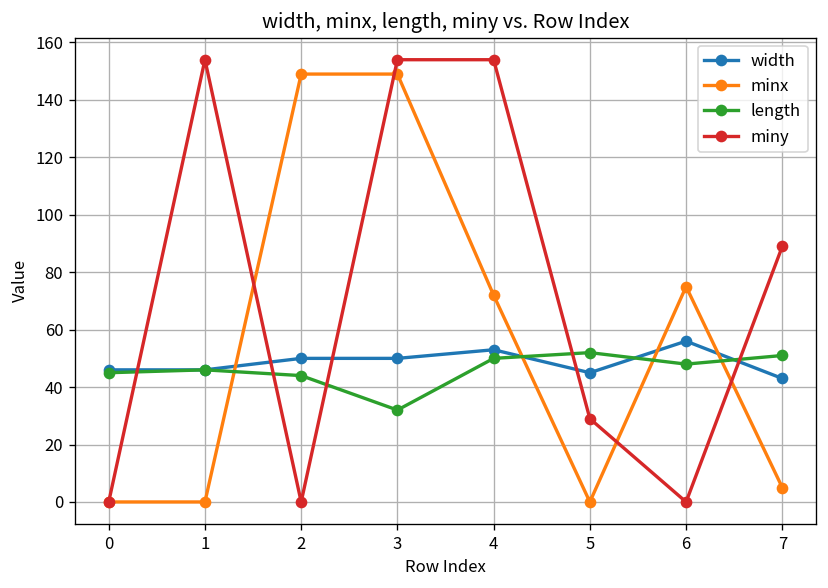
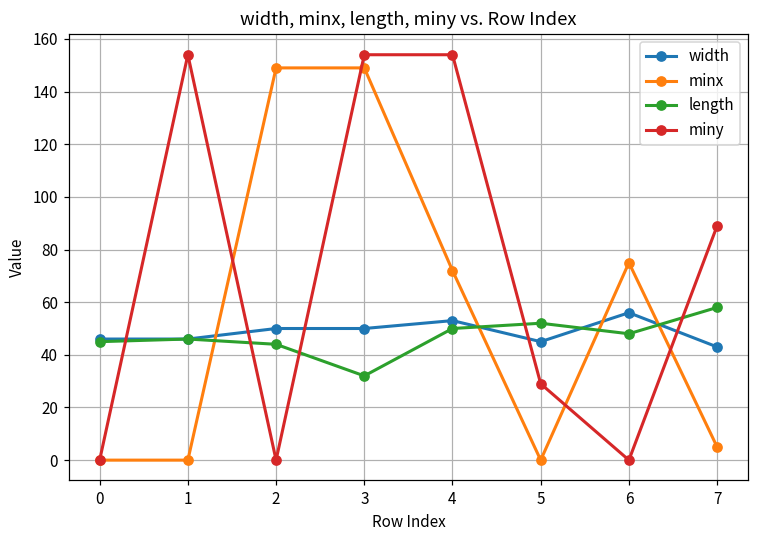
length, 7: 51 -> 58
